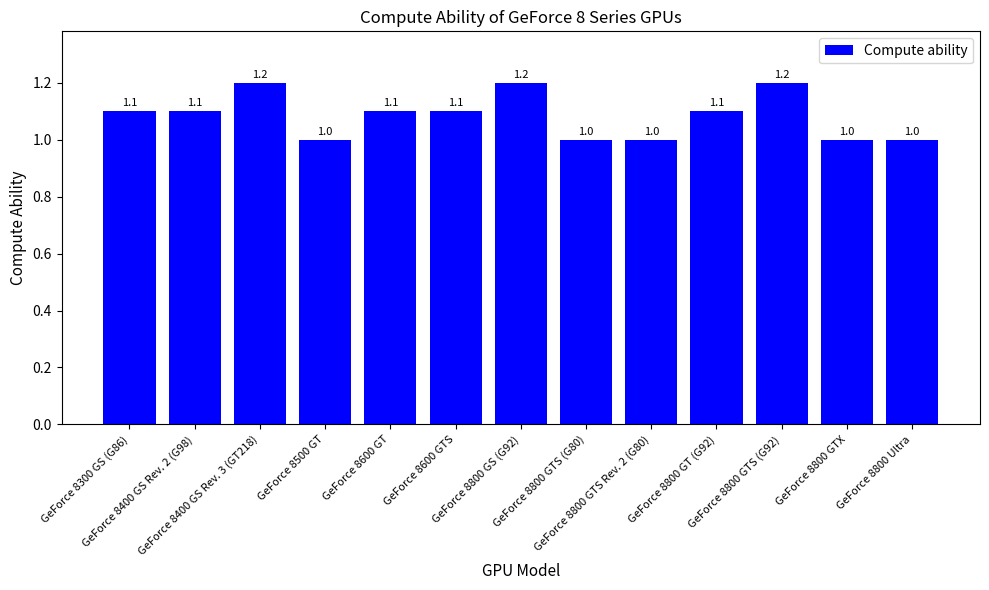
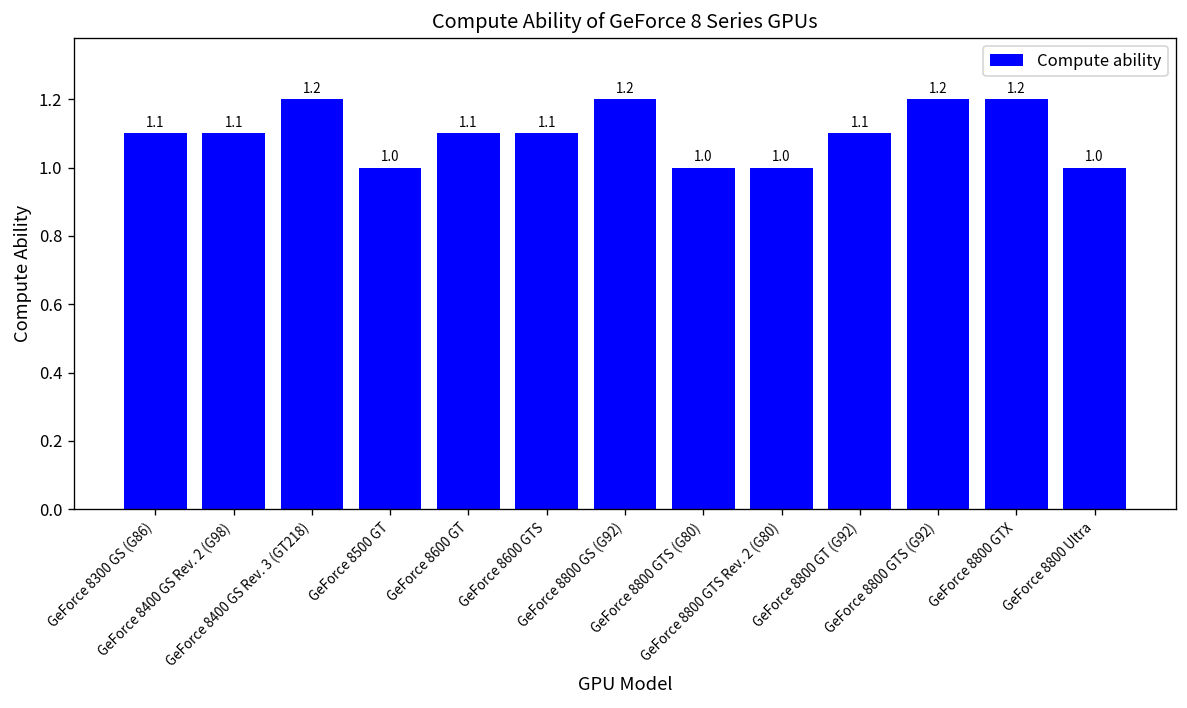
GeForce 8800 GTX: 1.0 -> 1.2
